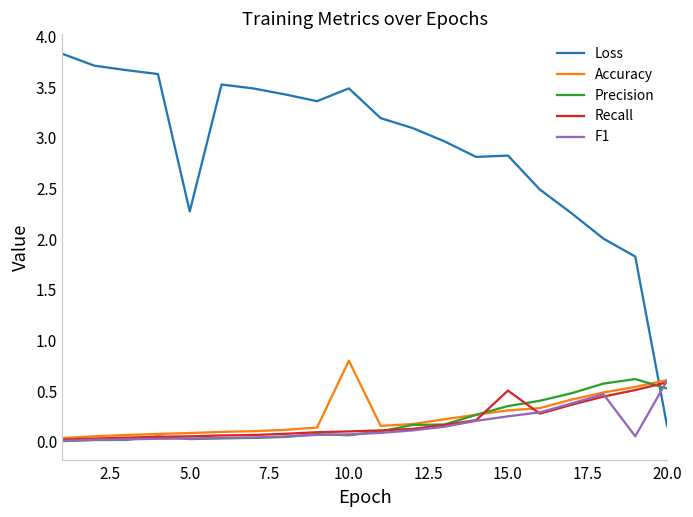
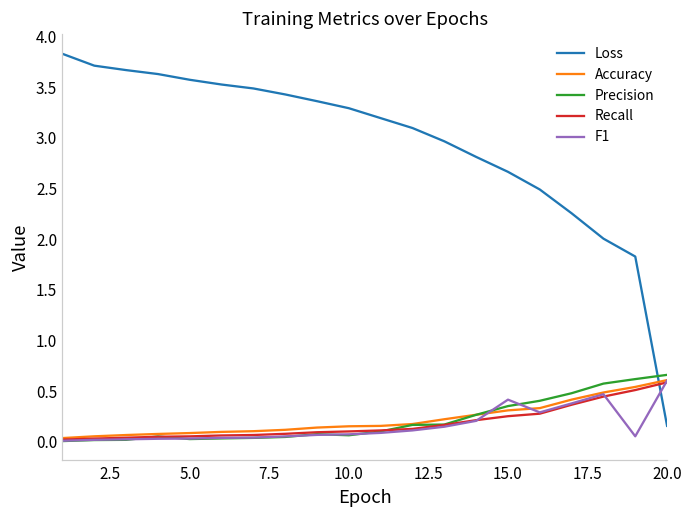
Loss, 5.0: 2.3 -> 3.6
Loss, 10.0: 3.5 -> 3.3
Accuracy, 10.0: 0.8 -> 0.2
Loss, 15.0: 2.8 -> 2.7
Recall, 15.0: 0.5 -> 0.3
F1, 15.0: 0.3 -> 0.4
Precision, 20.0: 0.5 -> 0.7
